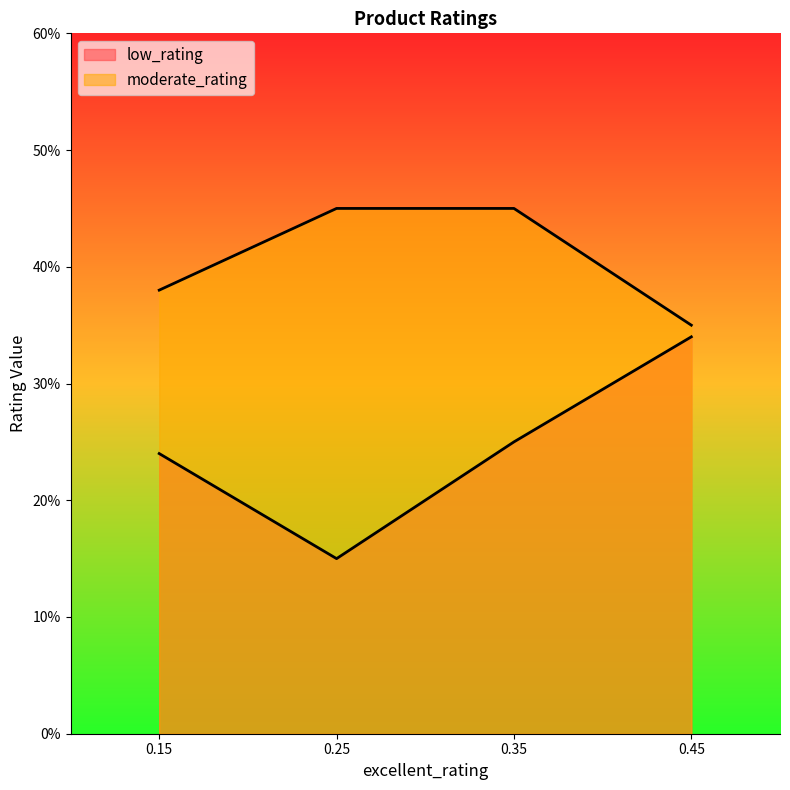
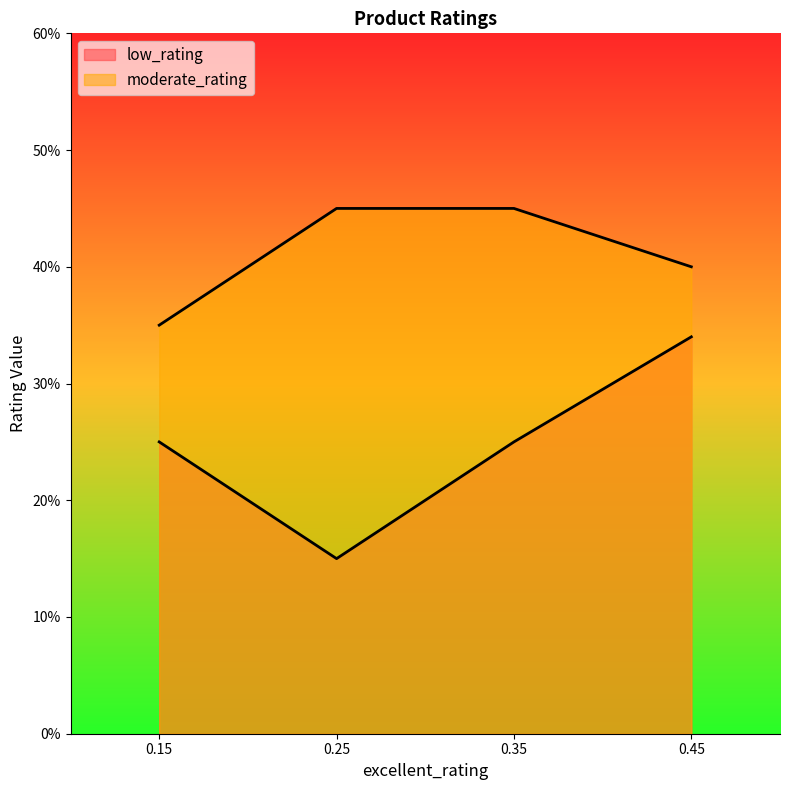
low_rating, 0.15: 24.0% -> 25.0%
moderate_rating, 0.15: 38.0% -> 35.0%
moderate_rating, 0.45: 35.0% -> 40.0%
